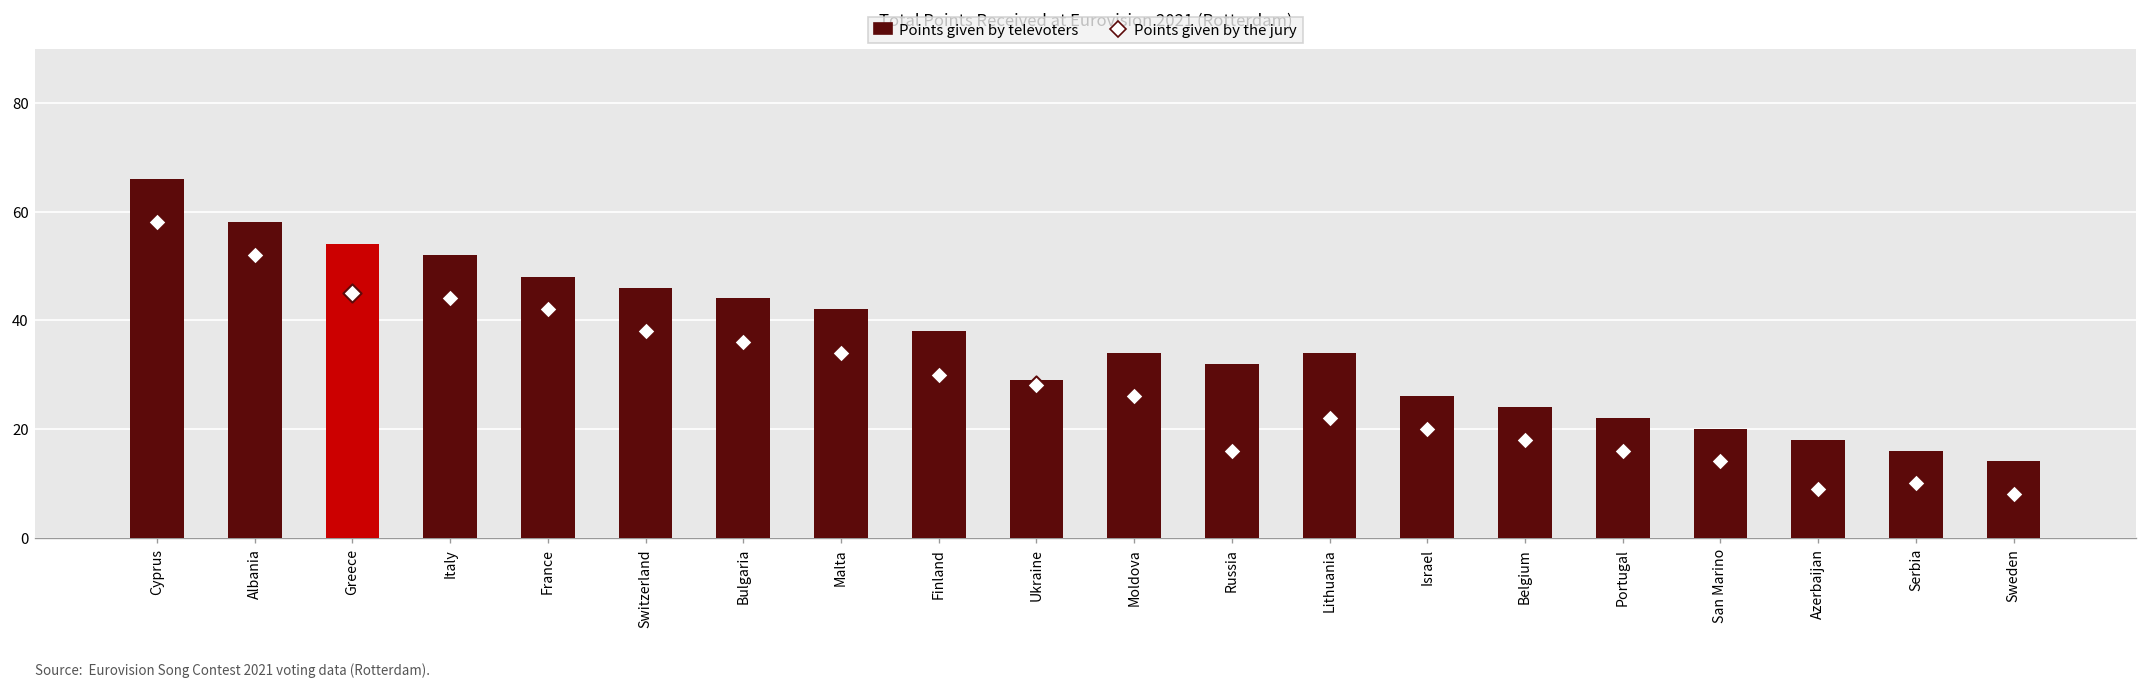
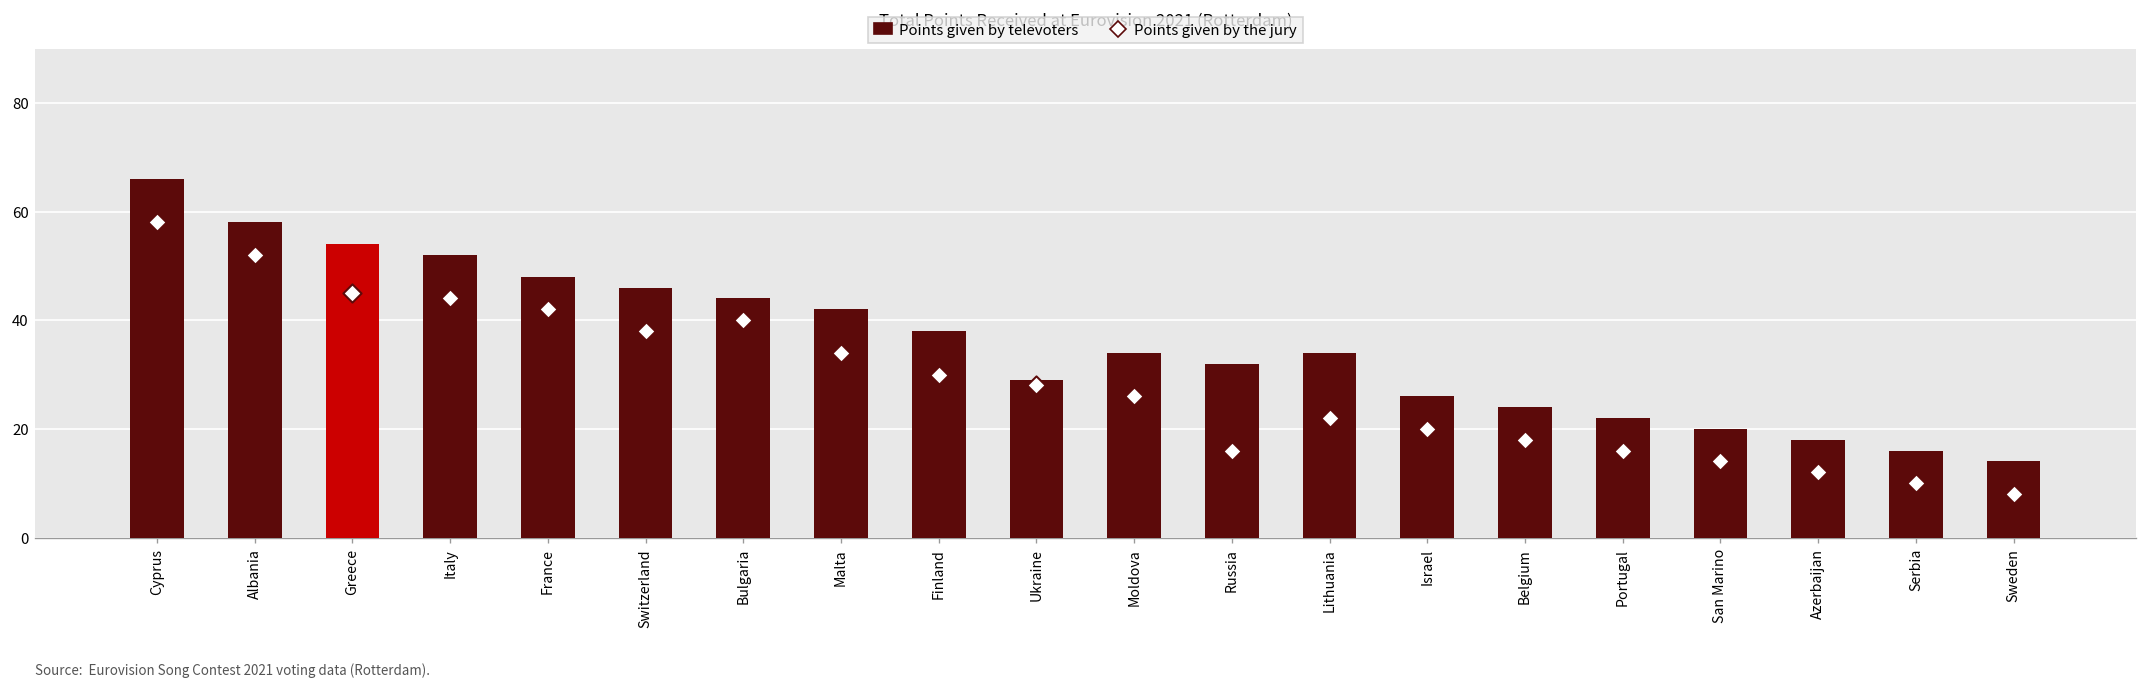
Points given by the jury, Bulgaria: 36 -> 40
Points given by the jury, Azerbaijan: 9 -> 12
